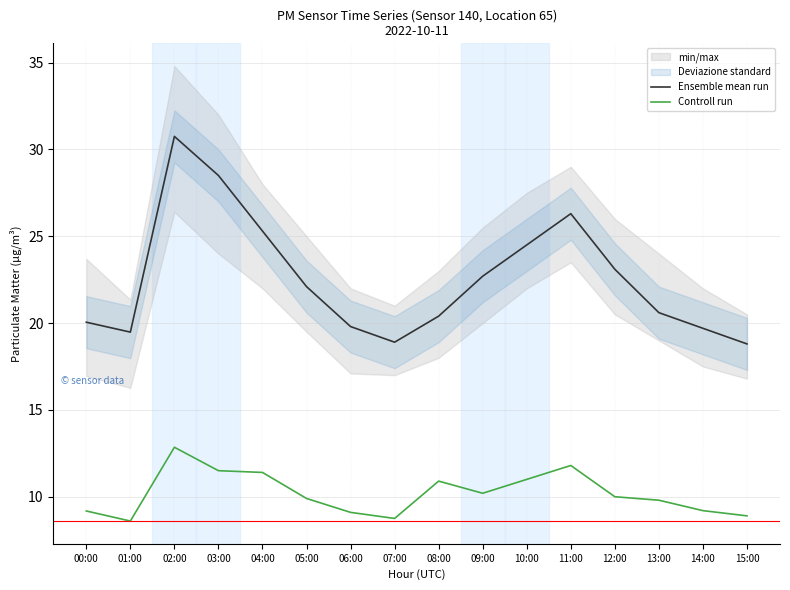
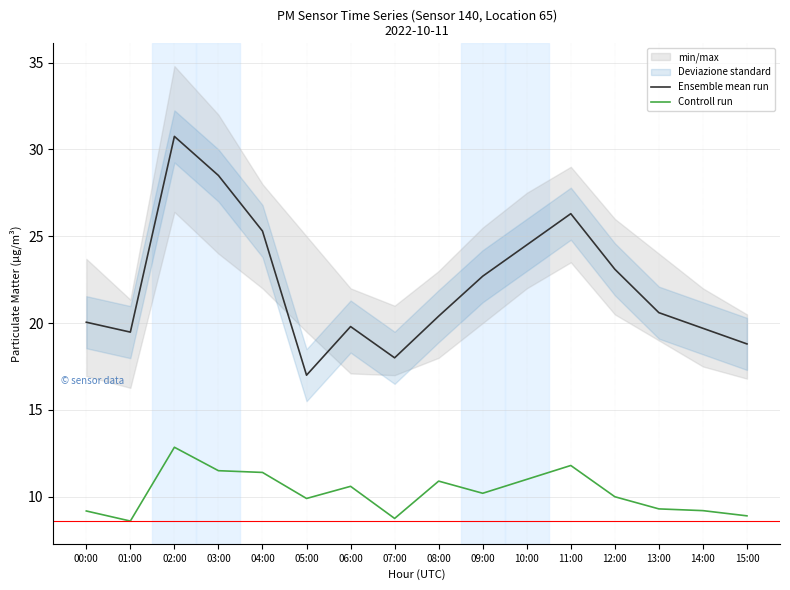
Ensemble mean run, 05:00: 22.1 -> 17.0
Controll run, 06:00: 9.1 -> 10.6
Ensemble mean run, 07:00: 18.9 -> 18.0
Controll run, 13:00: 9.8 -> 9.3
